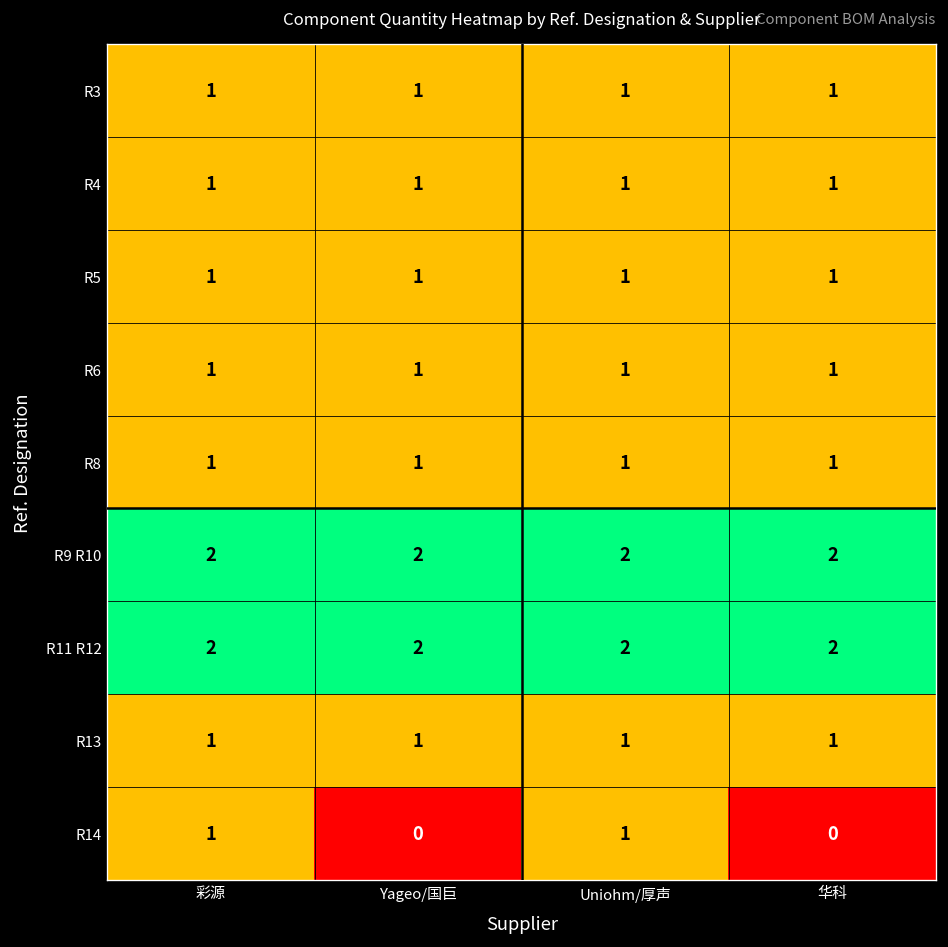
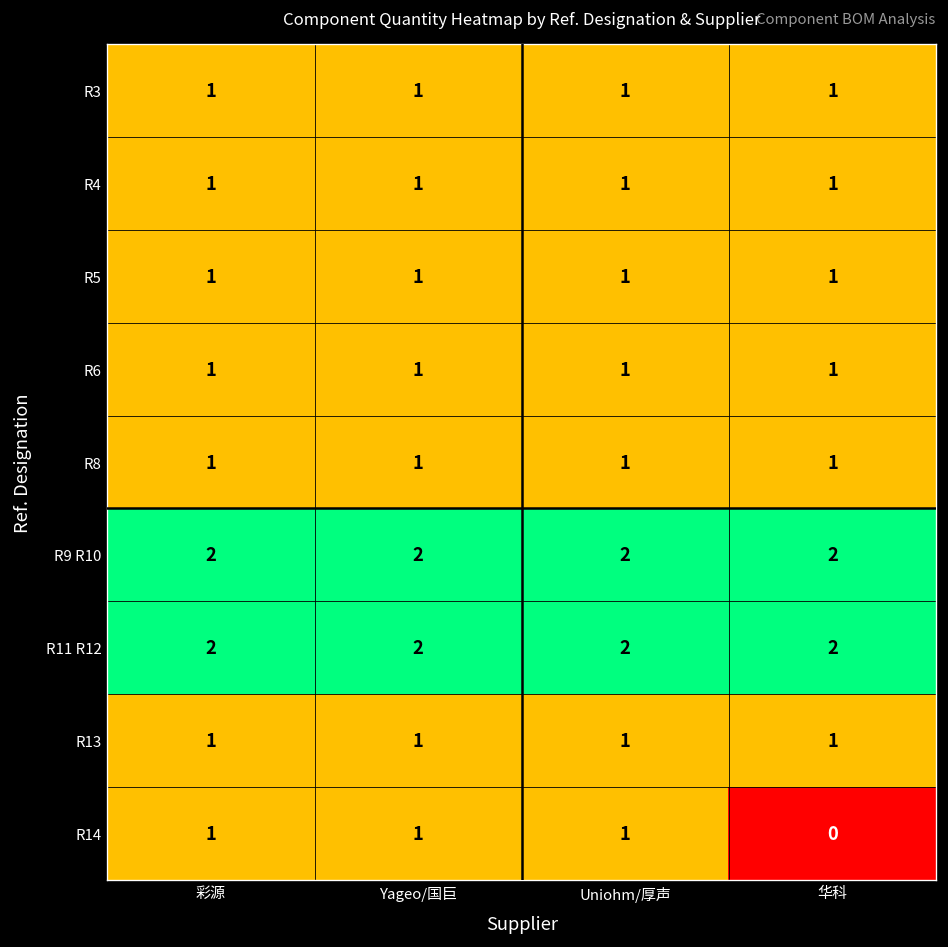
R14, Yageo/国巨: 0 -> 1
